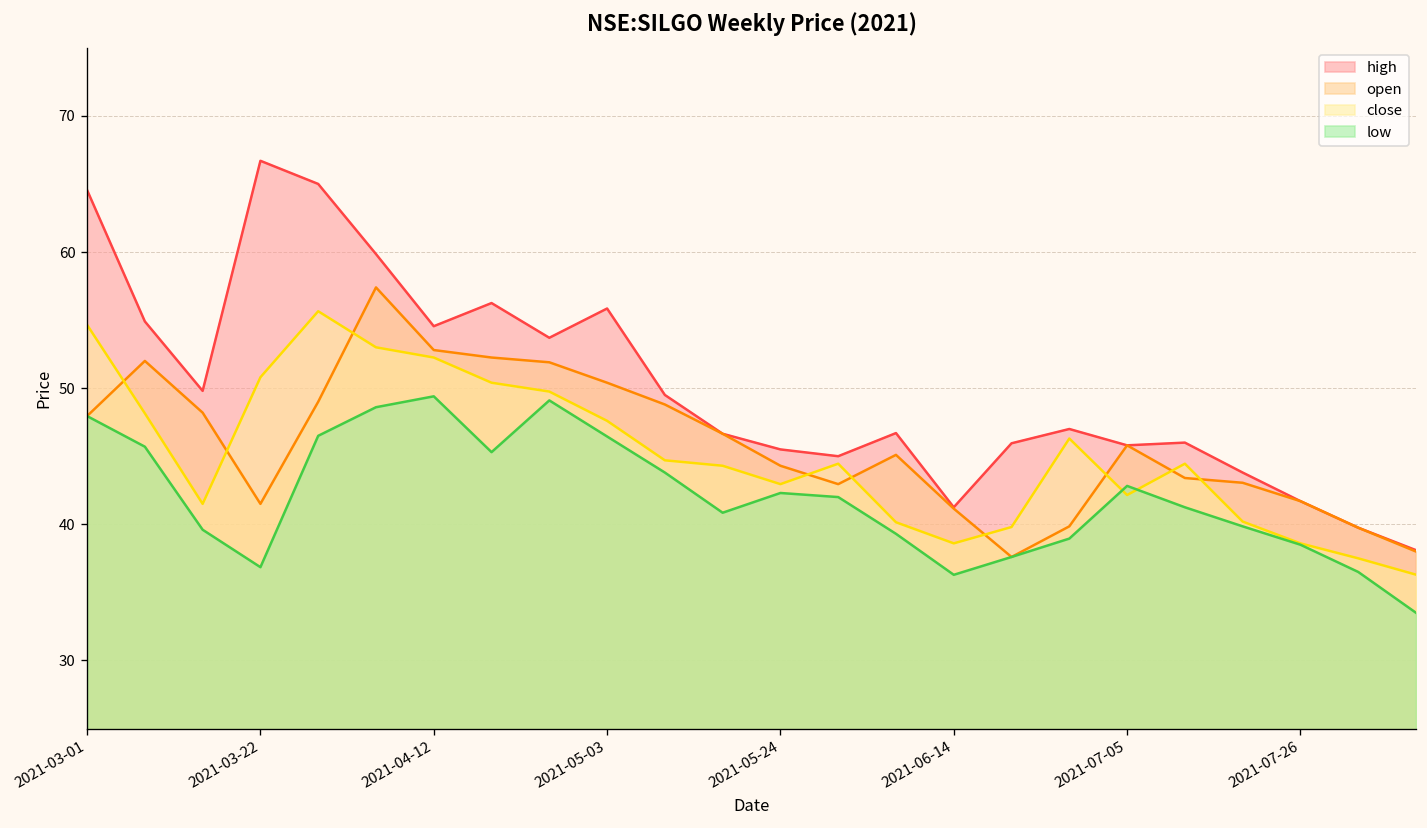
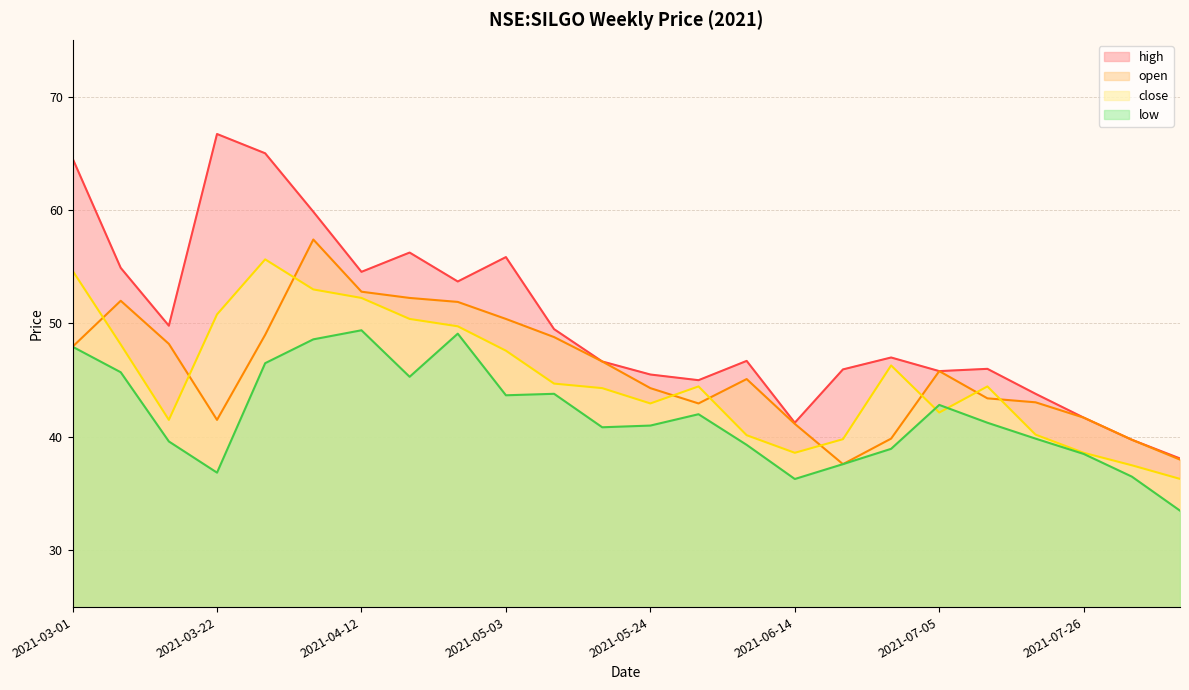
low, 2021-05-03: 46.5 -> 43.7
low, 2021-05-24: 42.3 -> 41.0
